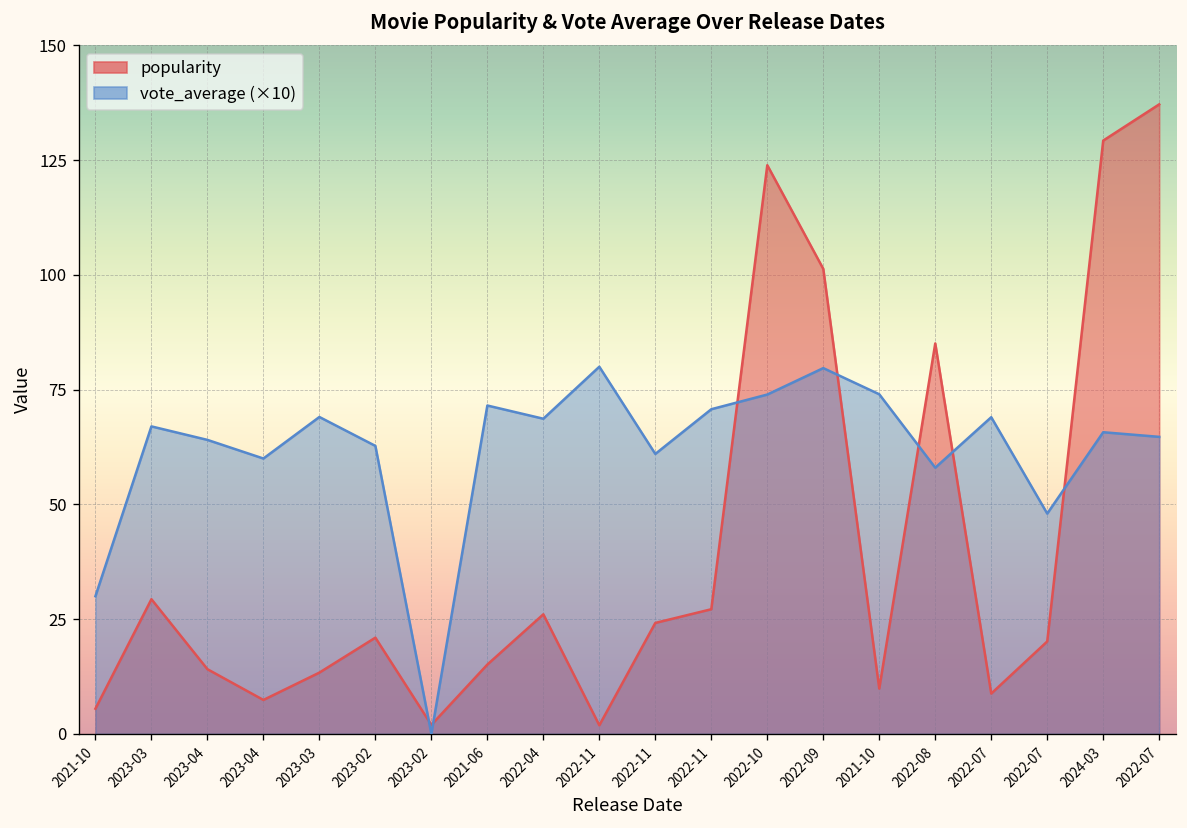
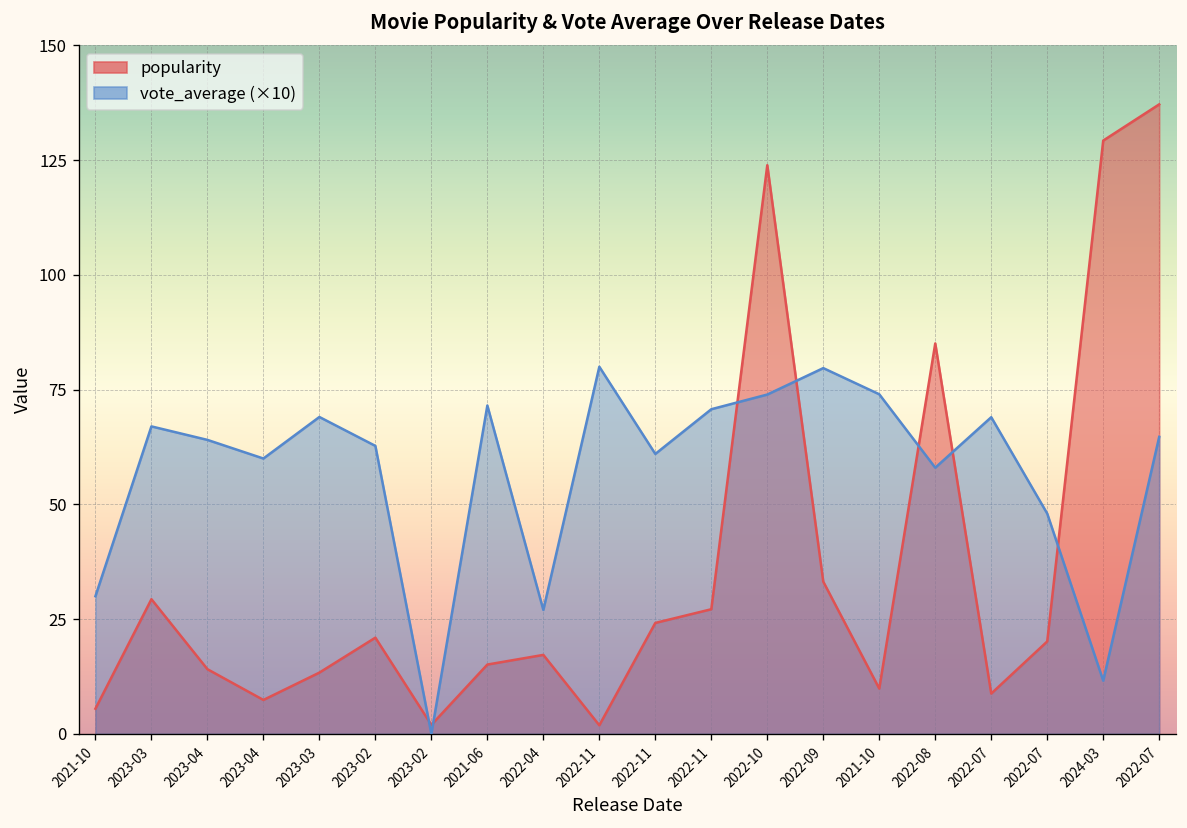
popularity, 2022-04: 26 -> 17
vote_average (×10), 2022-04: 69 -> 27
popularity, 2022-09: 101 -> 33
vote_average (×10), 2024-03: 66 -> 12
